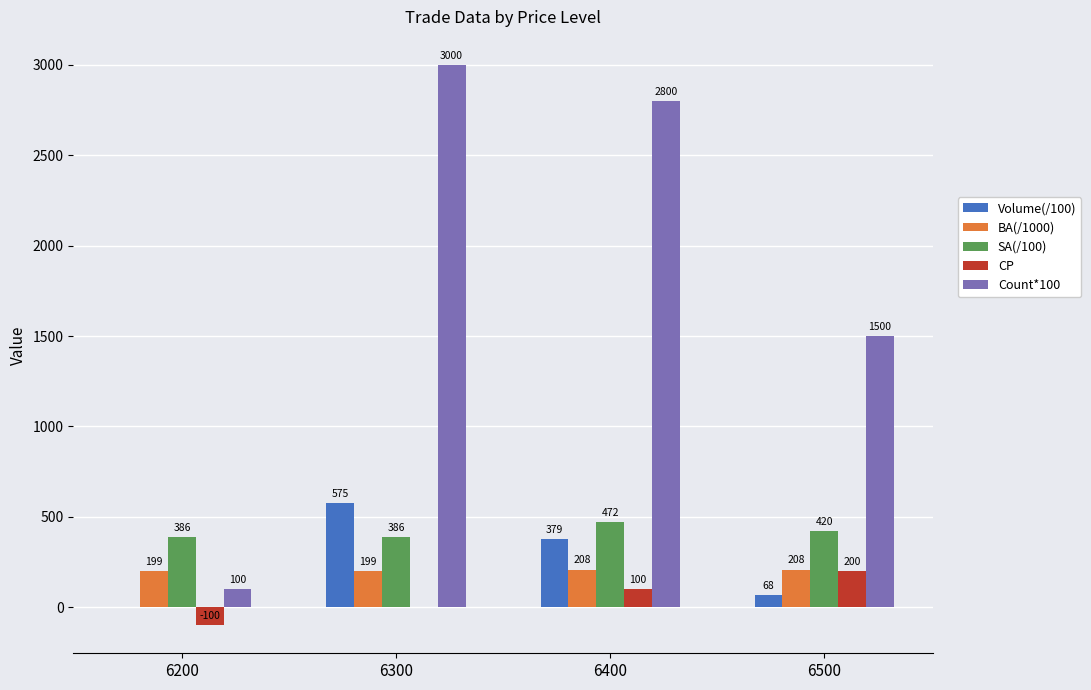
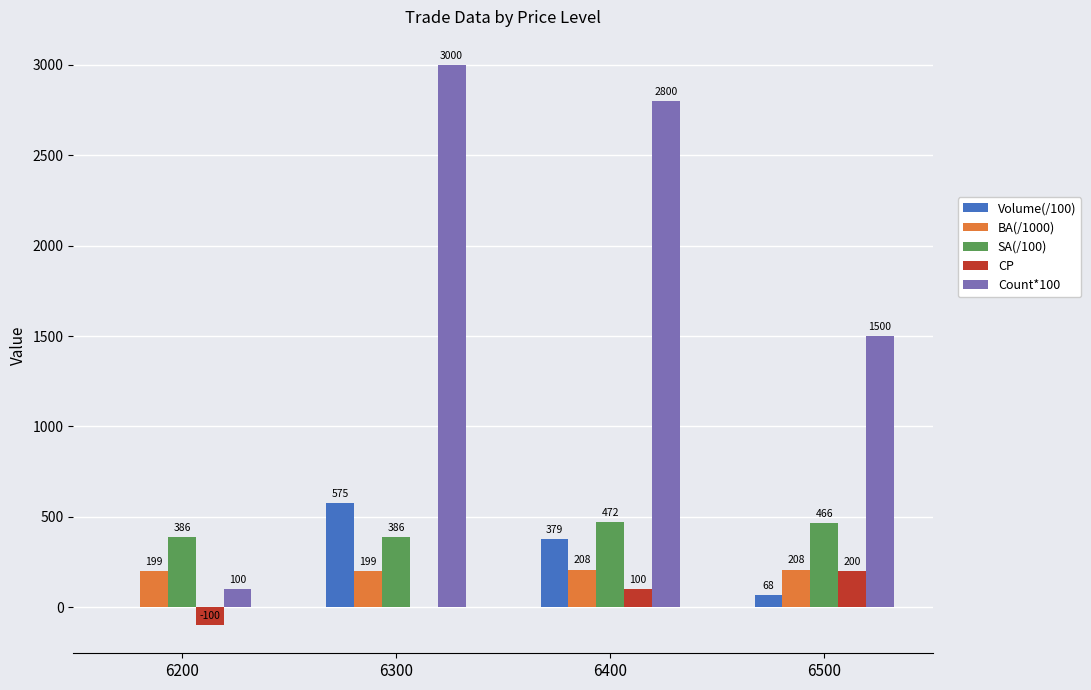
SA(/100), 6500: 420 -> 466
